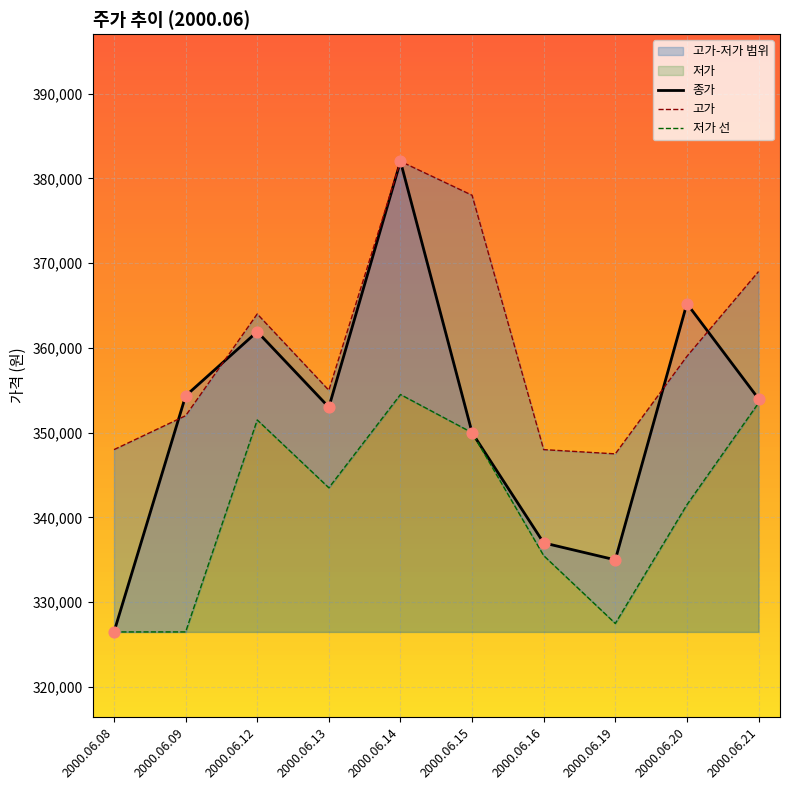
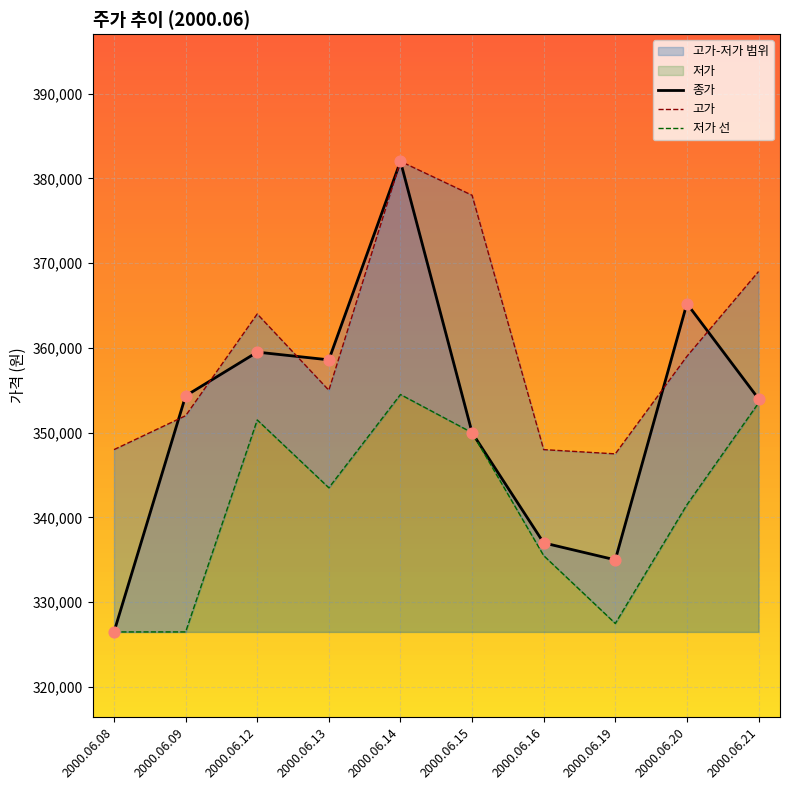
종가, 2000.06.12: 362,000 -> 360,000
종가, 2000.06.13: 353,000 -> 359,000
